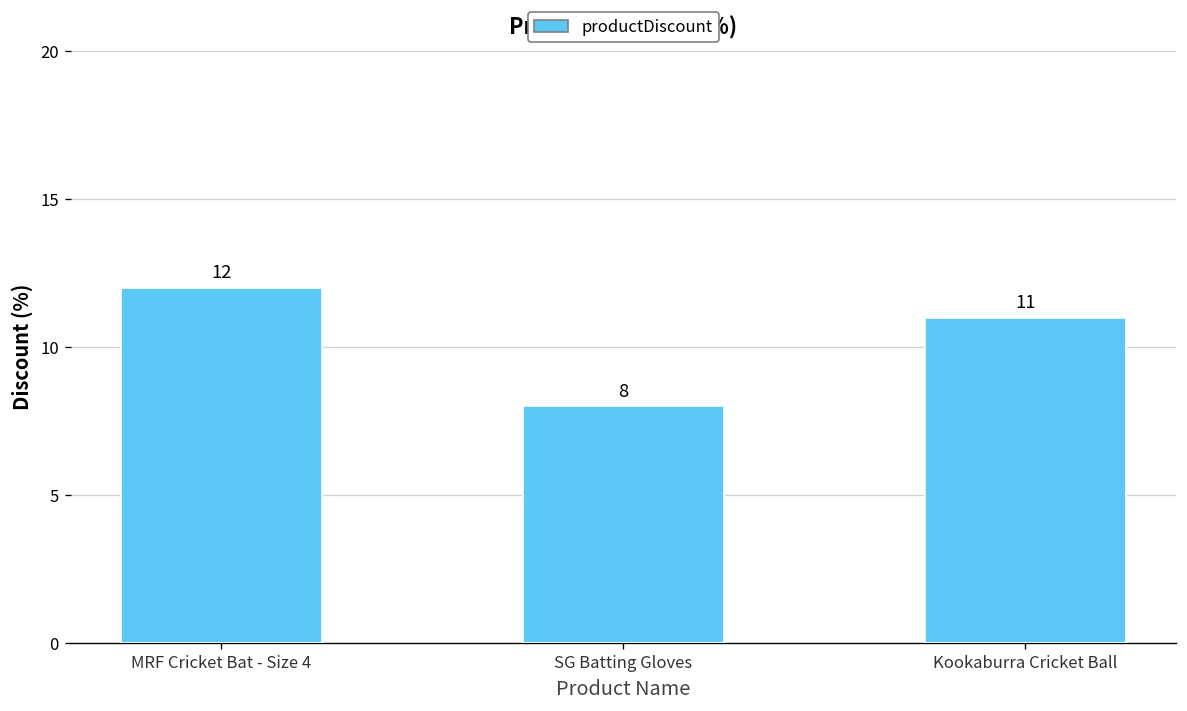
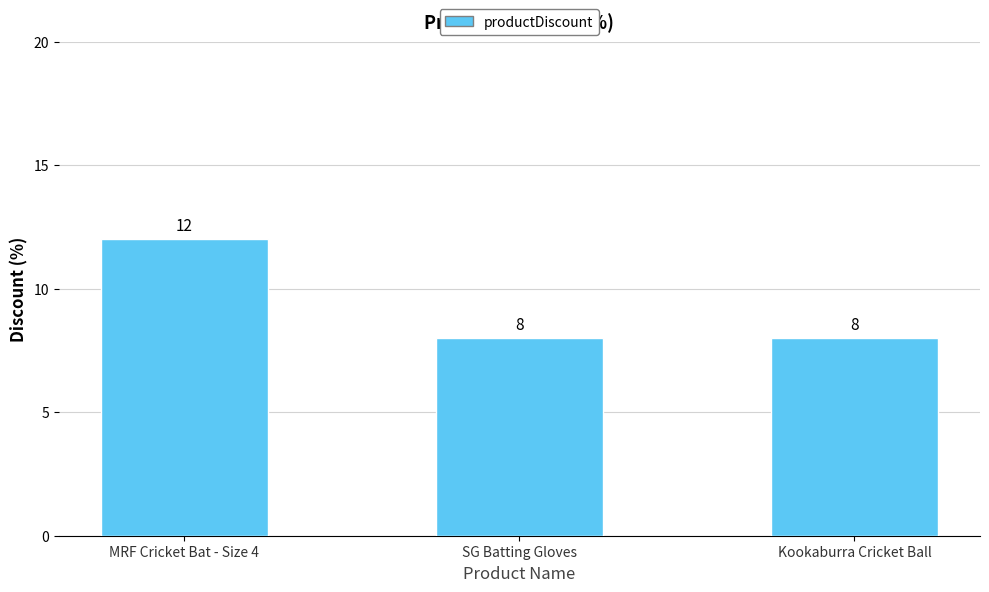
Kookaburra Cricket Ball: 11 -> 8
